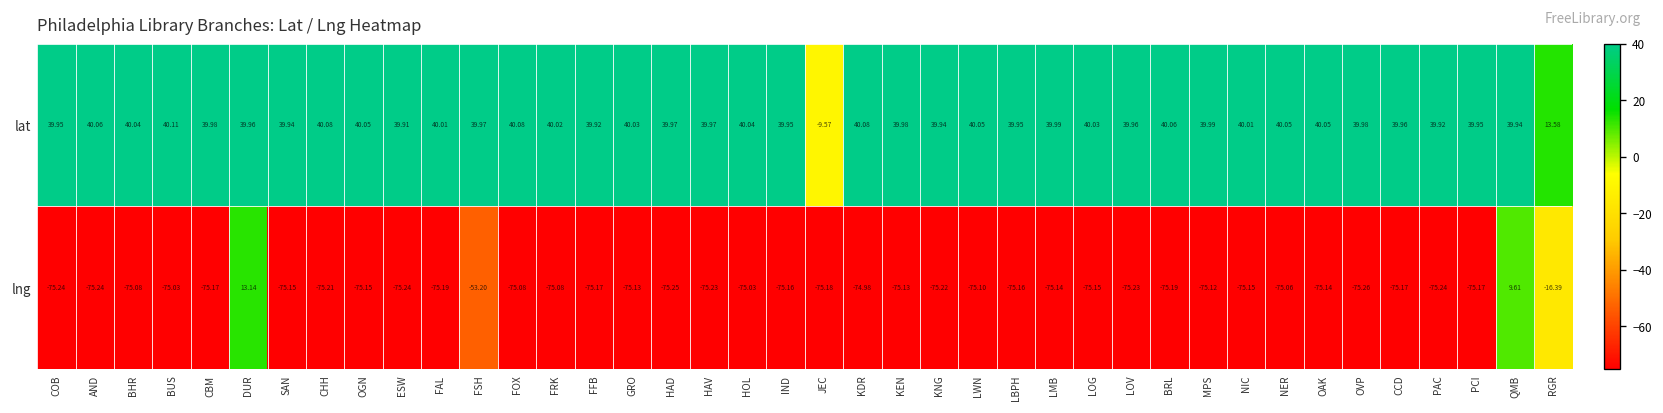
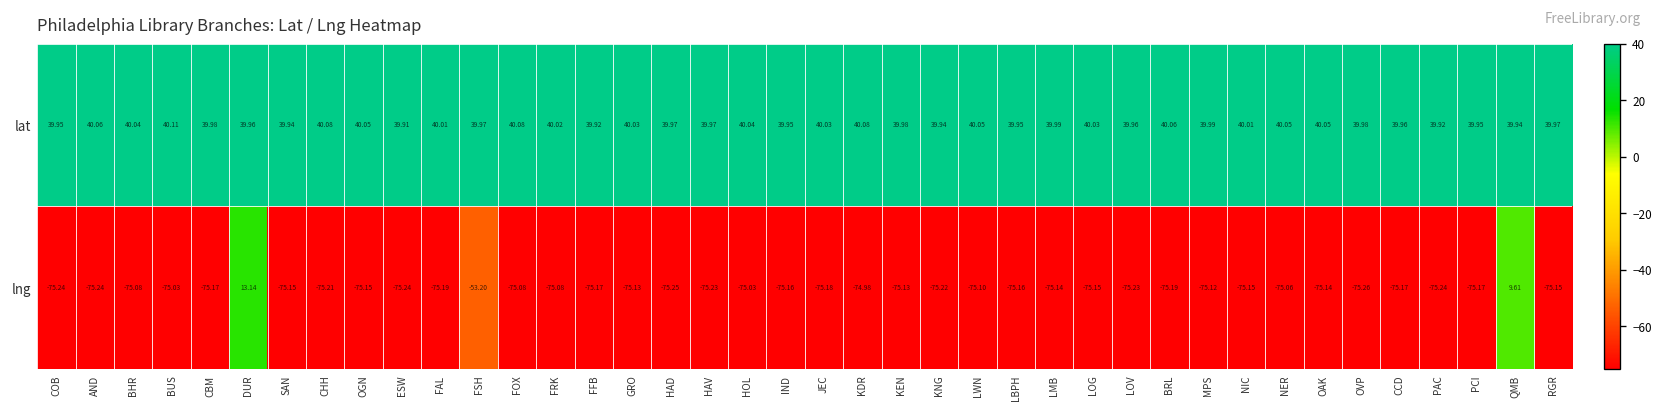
lat, JEC: -9.57 -> 40.03
lat, RGR: 13.58 -> 39.97
lng, RGR: -16.39 -> -75.15
